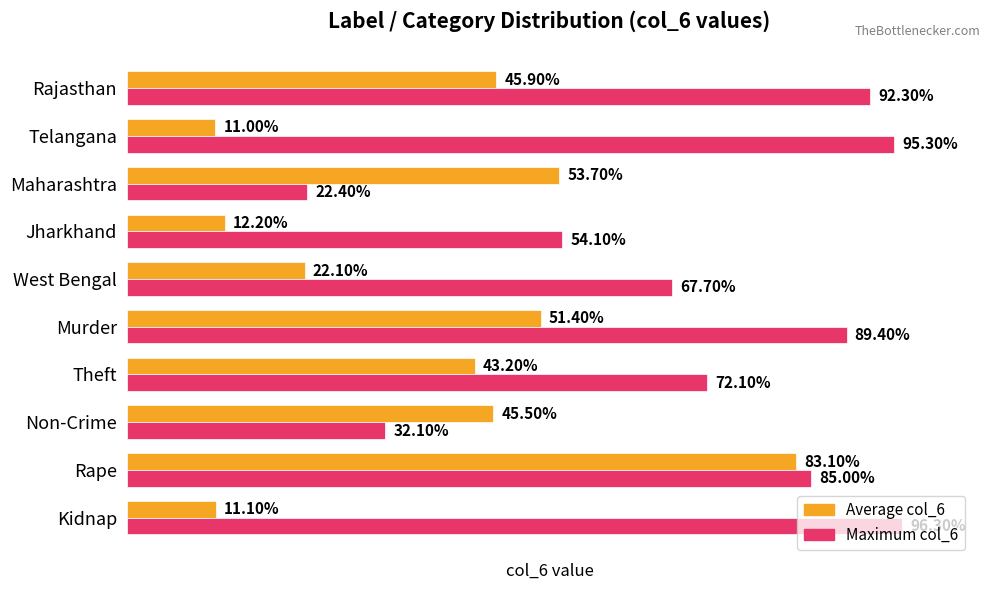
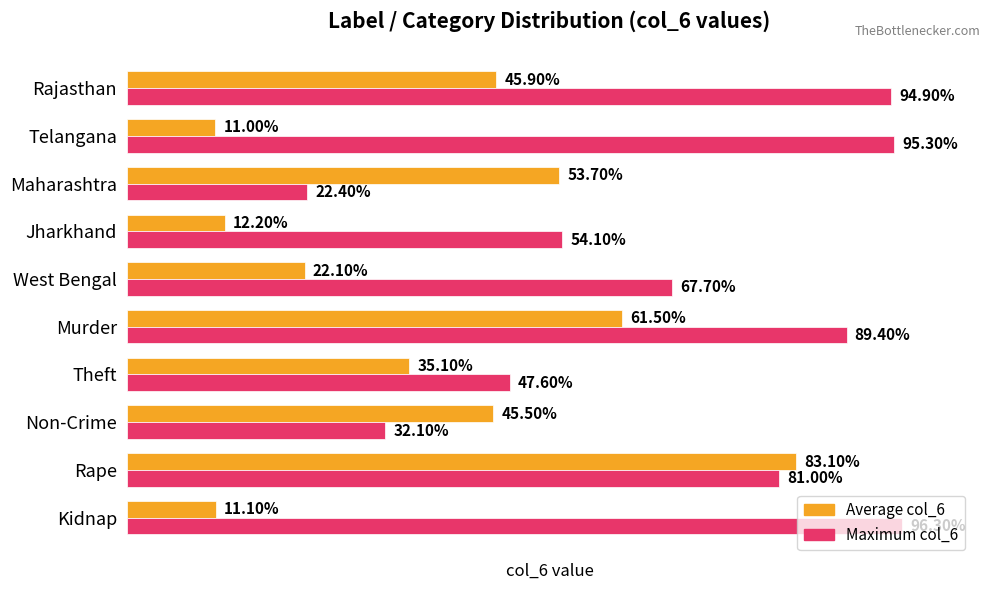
Maximum col_6, Rajasthan: 92.30% -> 94.90%
Average col_6, Murder: 51.40% -> 61.50%
Average col_6, Theft: 43.20% -> 35.10%
Maximum col_6, Theft: 72.10% -> 47.60%
Maximum col_6, Rape: 85.00% -> 81.00%
